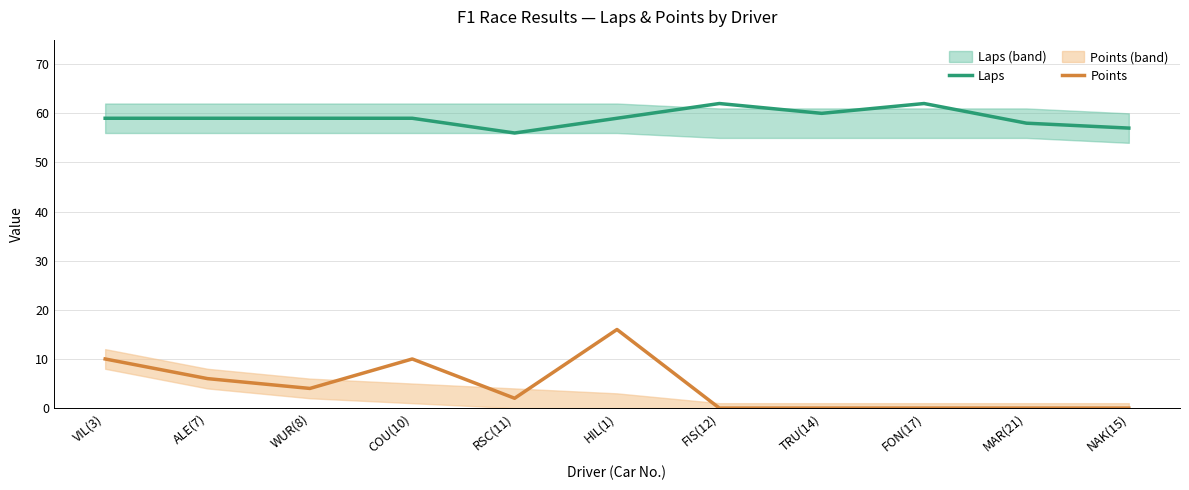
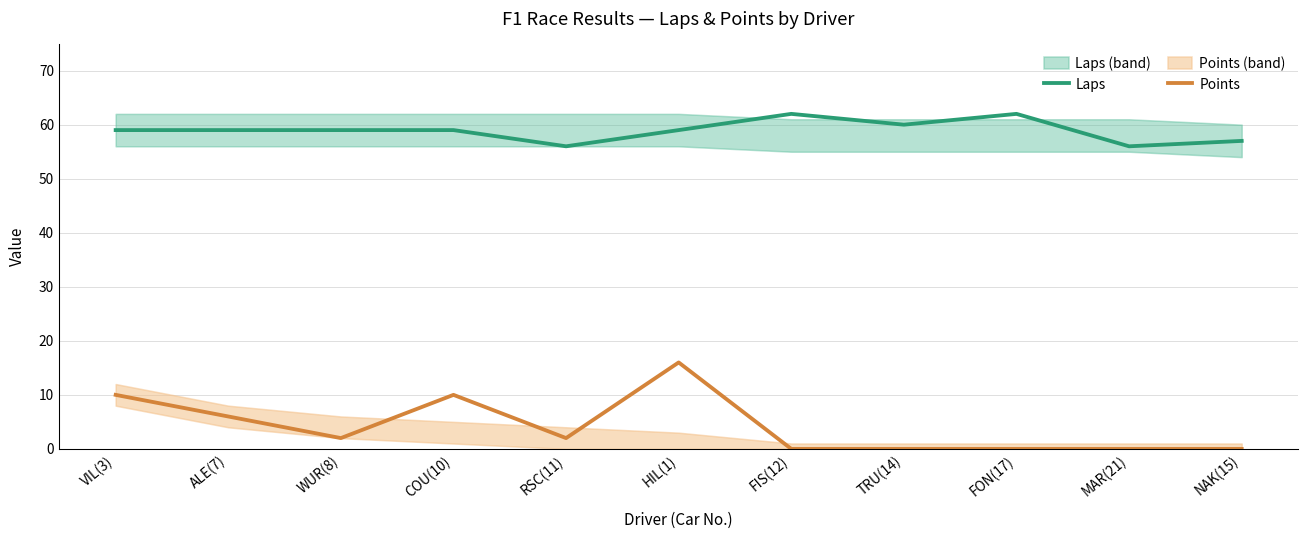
Points, WUR(8): 4 -> 2
Laps, MAR(21): 58 -> 56
